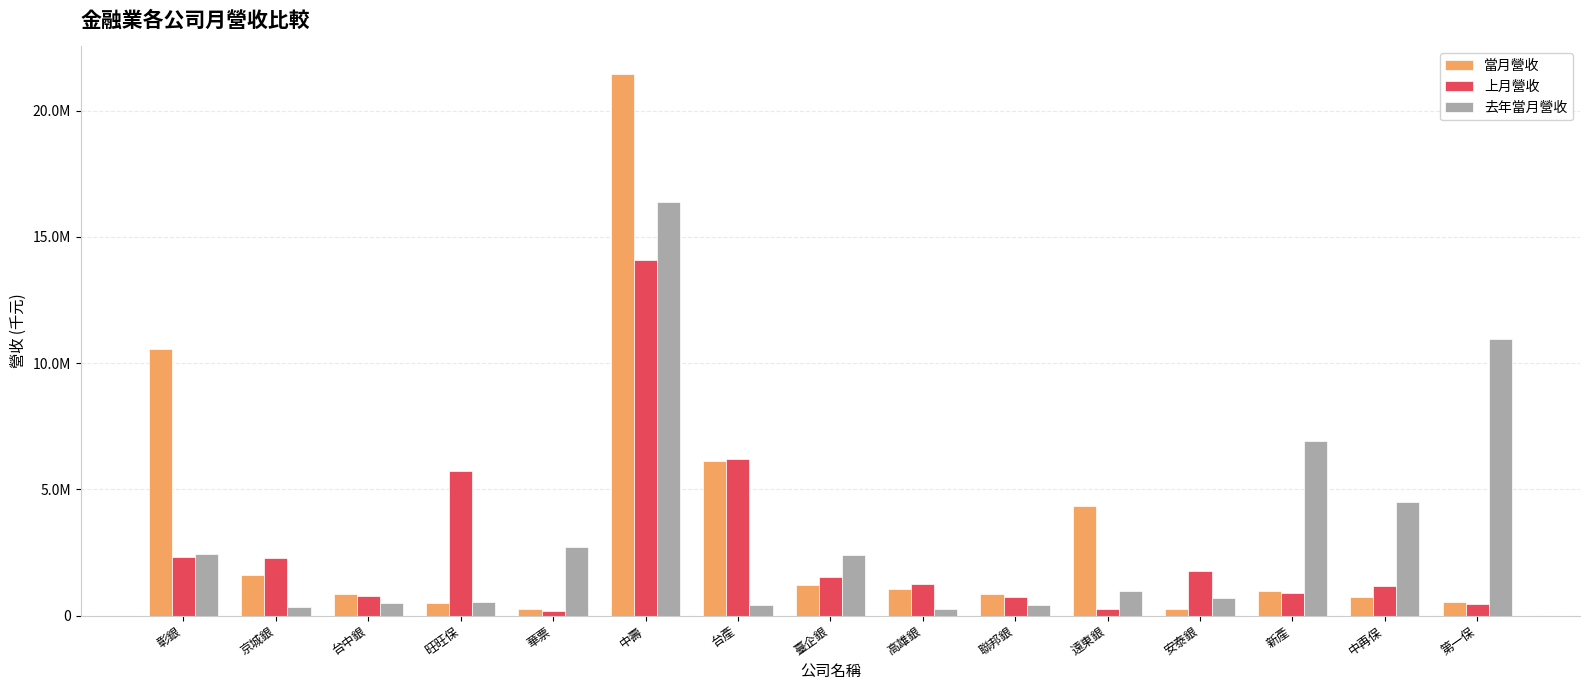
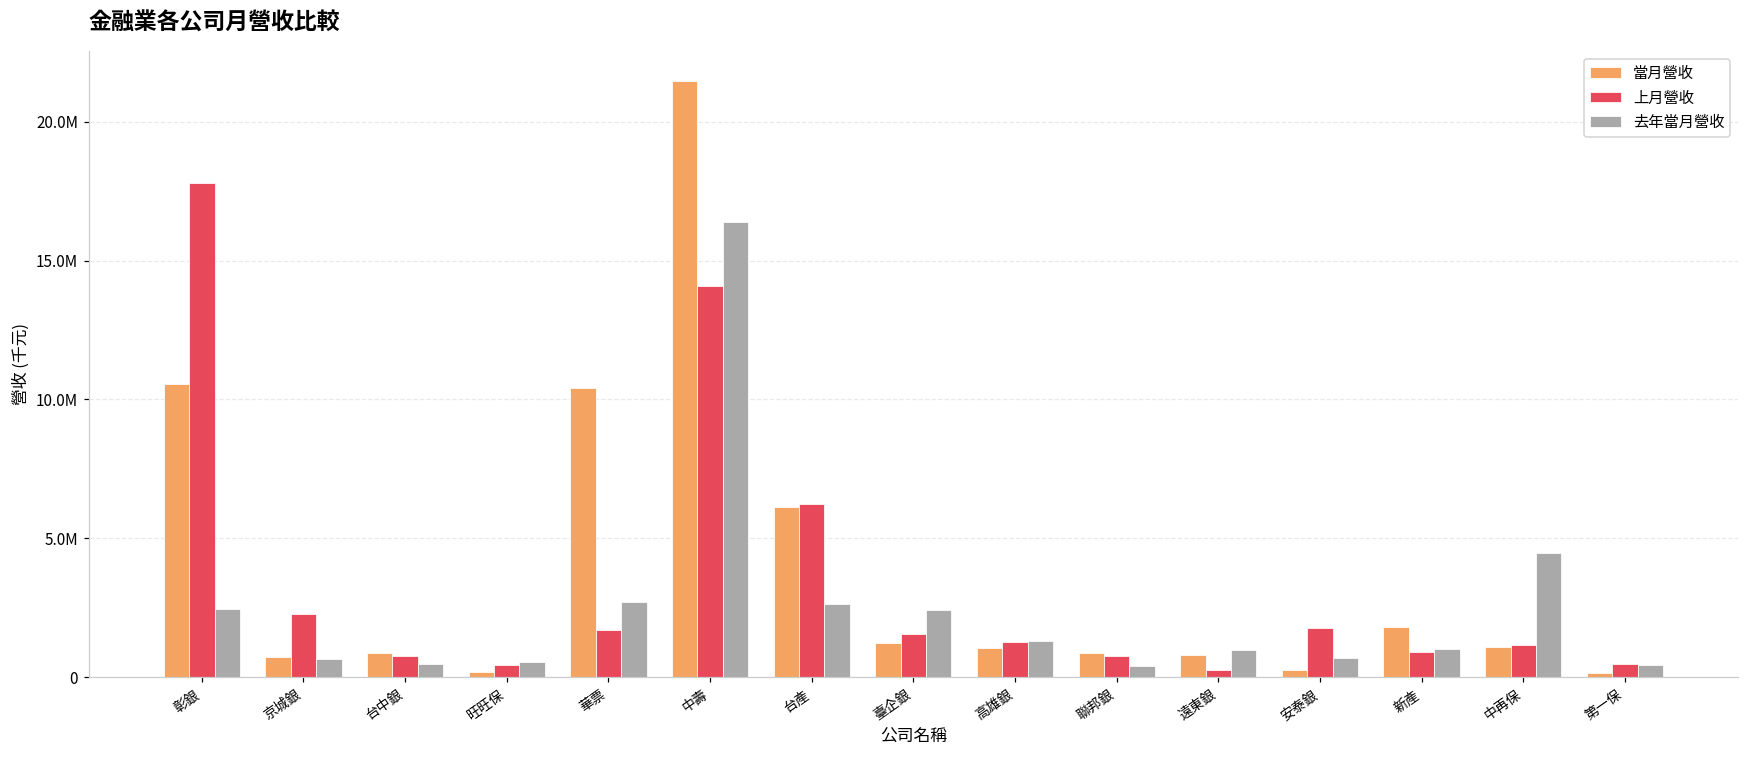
上月營收, 彰銀: 2300000 -> 17800000
當月營收, 京城銀: 1600000 -> 700000
去年當月營收, 京城銀: 300000 -> 600000
當月營收, 旺旺保: 500000 -> 200000
上月營收, 旺旺保: 5700000 -> 500000
當月營收, 華票: 200000 -> 10400000
上月營收, 華票: 200000 -> 1700000
去年當月營收, 台產: 400000 -> 2600000
去年當月營收, 高雄銀: 300000 -> 1300000
當月營收, 遠東銀: 4400000 -> 800000
當月營收, 新產: 1000000 -> 1800000
去年當月營收, 新產: 6900000 -> 1000000
當月營收, 中再保: 800000 -> 1100000
當月營收, 第一保: 500000 -> 200000
去年當月營收, 第一保: 10900000 -> 400000
